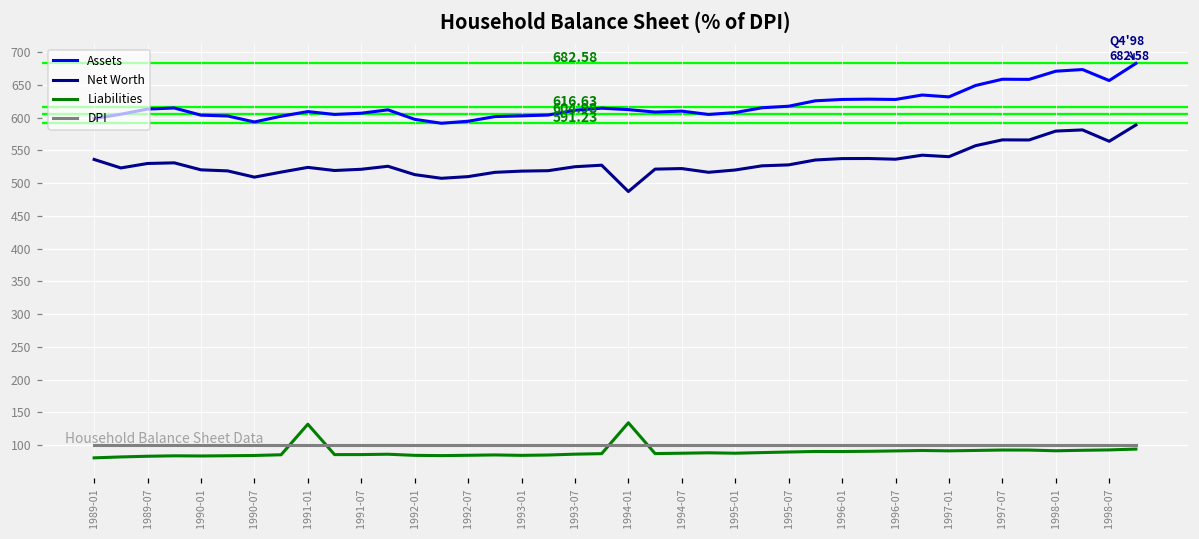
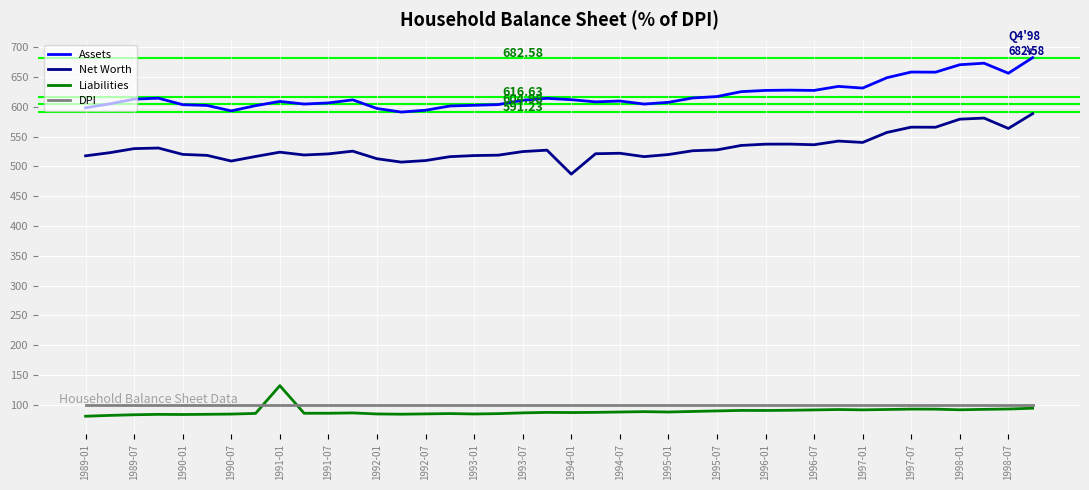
Net Worth, 1989-01: 540 -> 520
Liabilities, 1994-01: 130 -> 90
